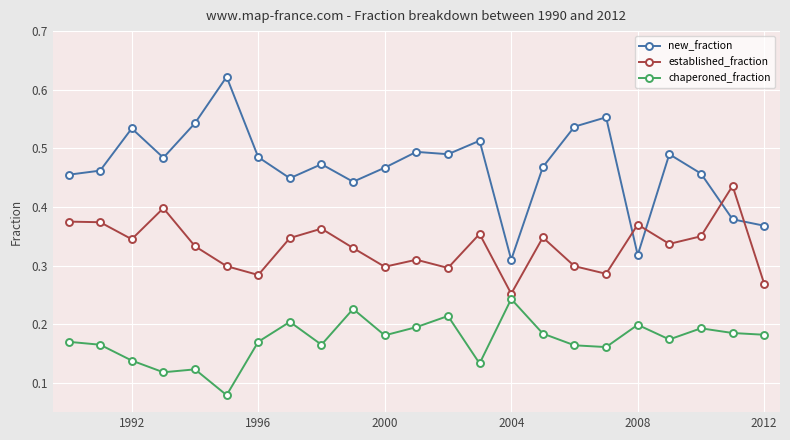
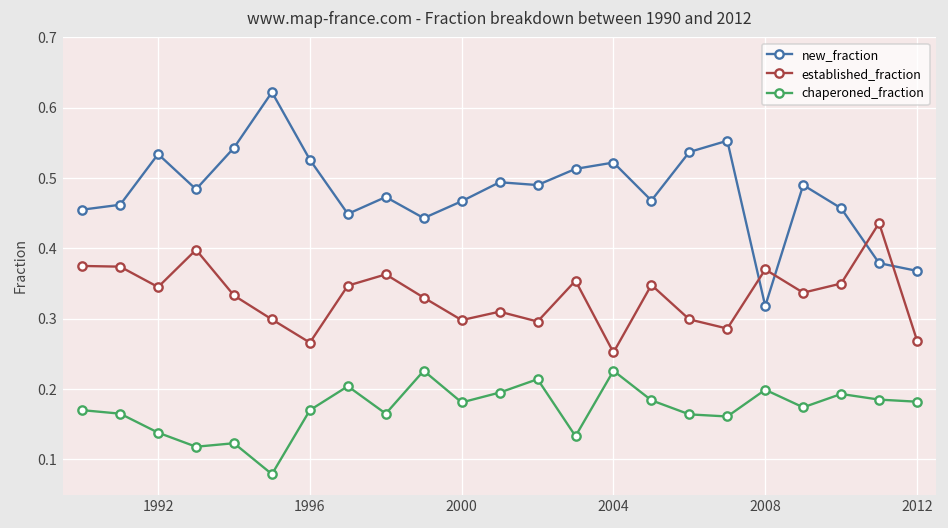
new_fraction, 1996: 0.49 -> 0.53
established_fraction, 1996: 0.28 -> 0.27
new_fraction, 2004: 0.31 -> 0.52
chaperoned_fraction, 2004: 0.24 -> 0.23
